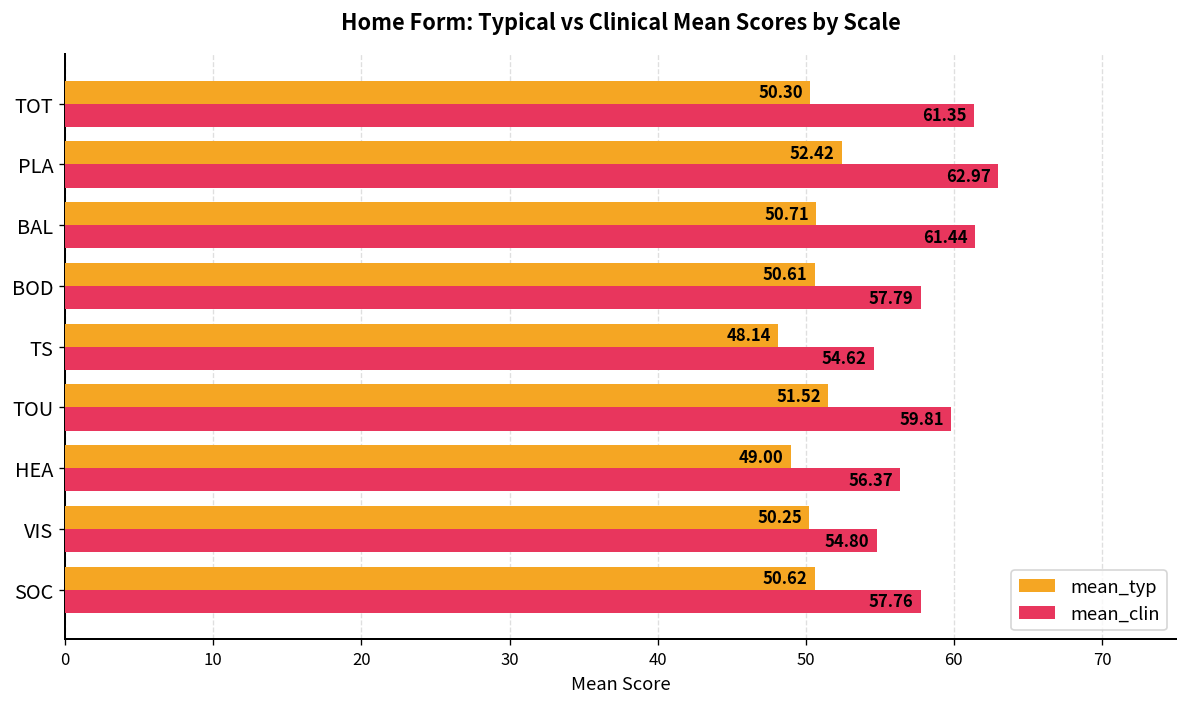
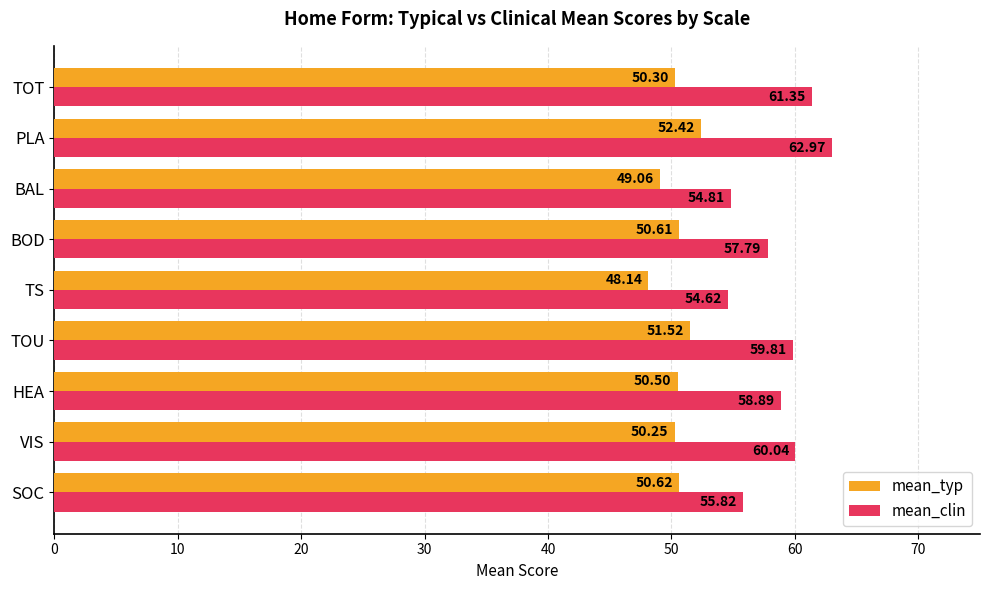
mean_typ, BAL: 50.71 -> 49.06
mean_clin, BAL: 61.44 -> 54.81
mean_typ, HEA: 49.00 -> 50.50
mean_clin, HEA: 56.37 -> 58.89
mean_clin, VIS: 54.80 -> 60.04
mean_clin, SOC: 57.76 -> 55.82
